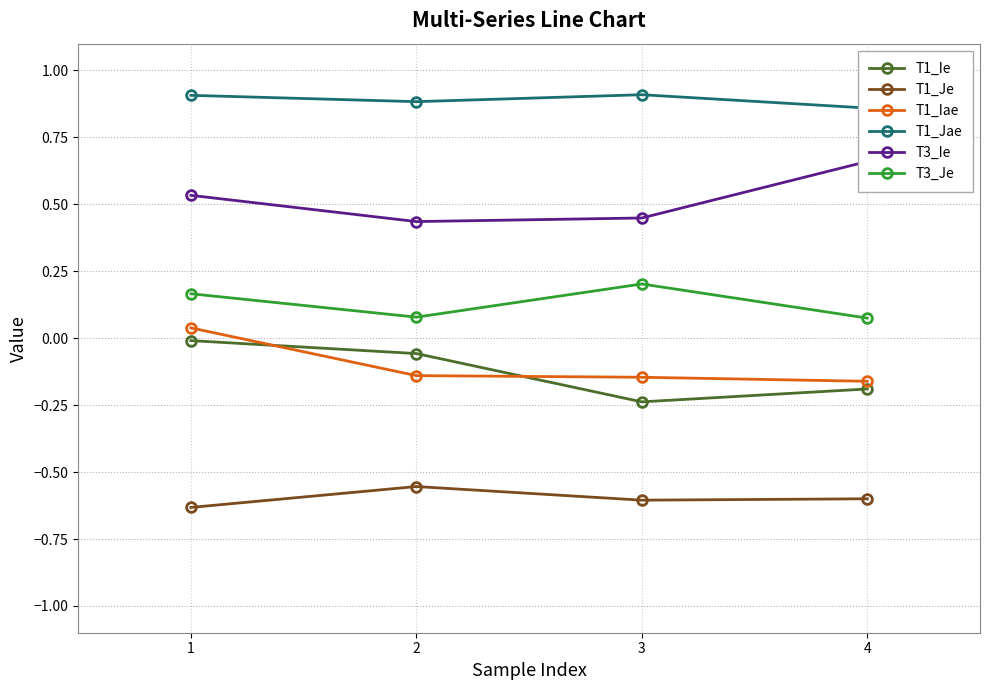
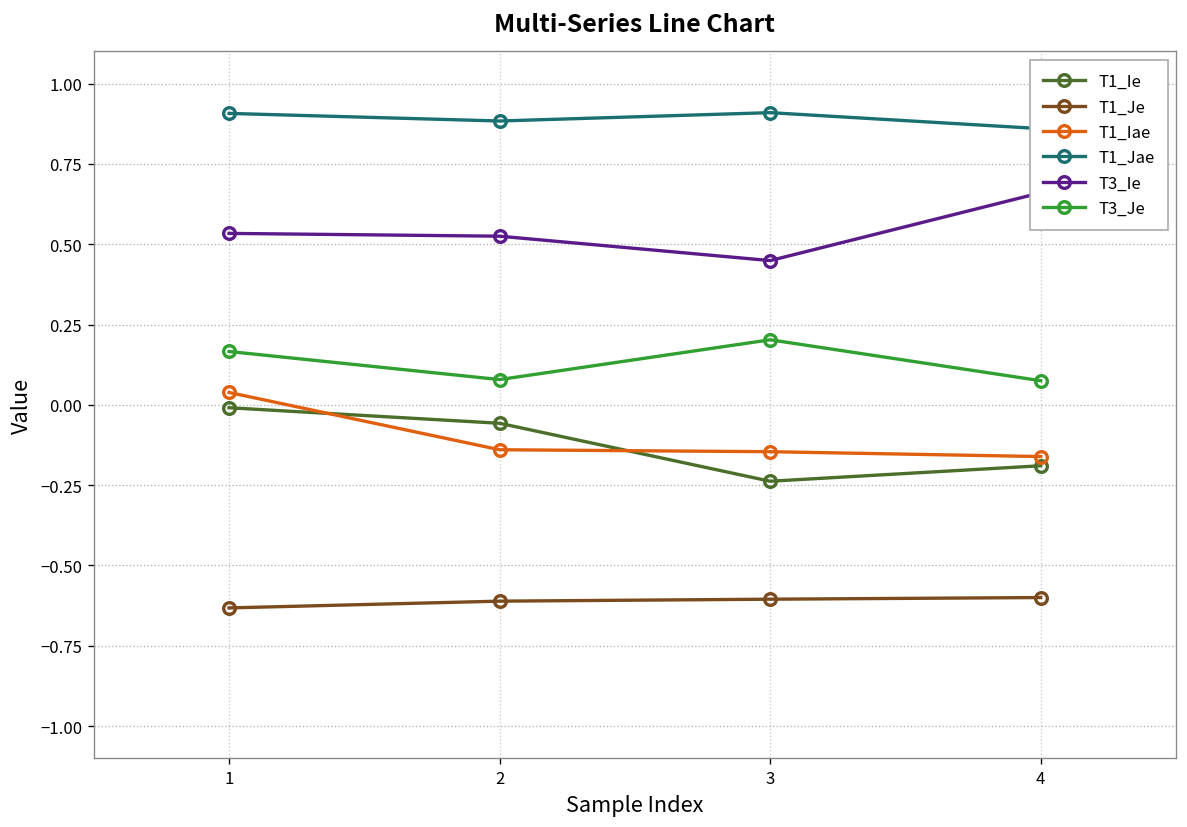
T1_Je, 2: -0.55 -> -0.61
T3_Ie, 2: 0.44 -> 0.52
